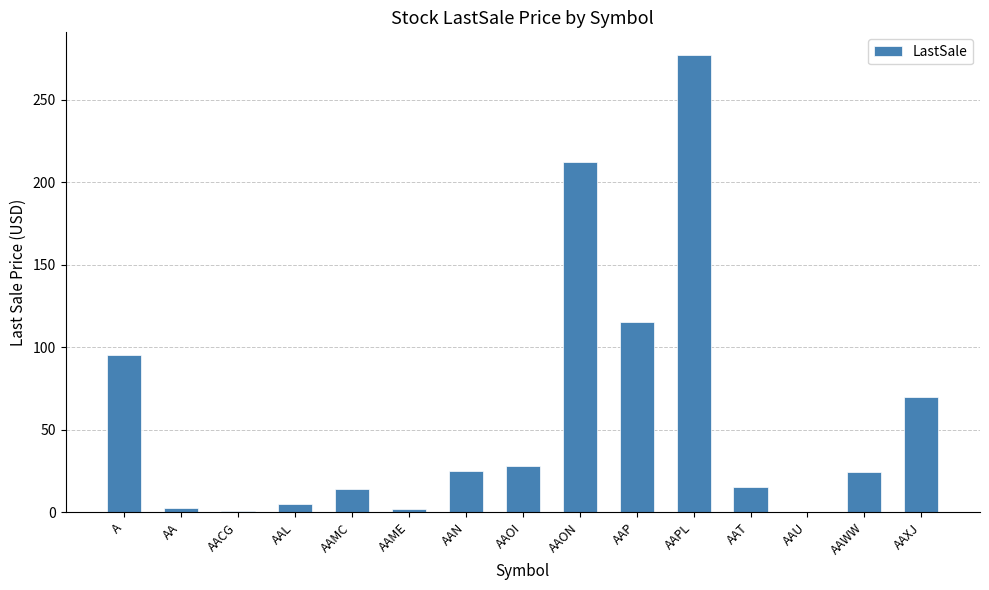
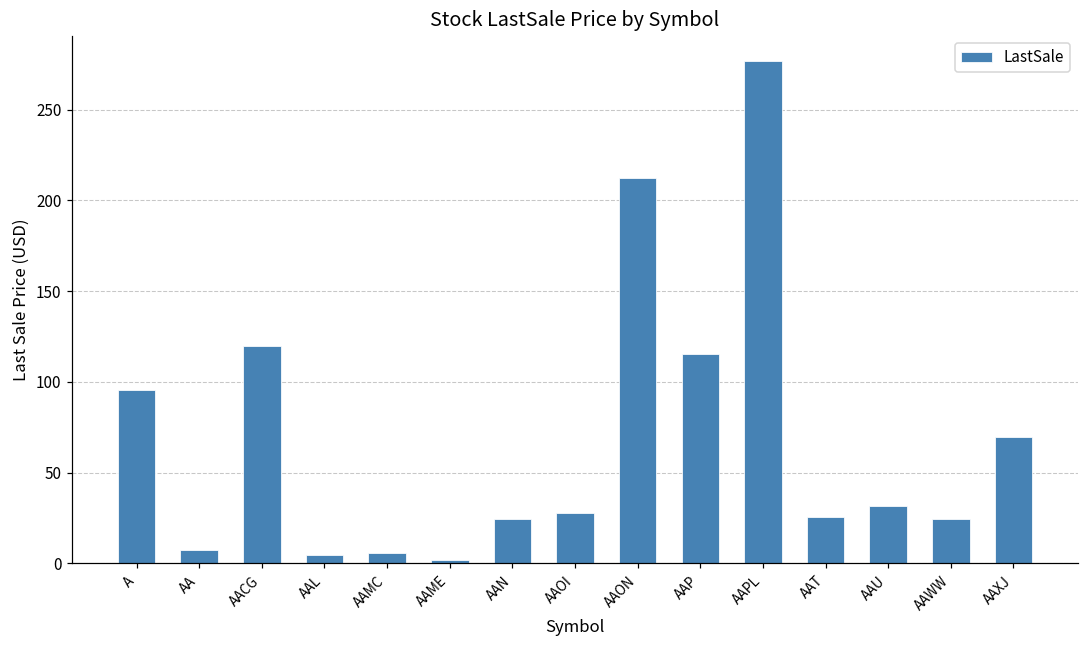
AA: 2 -> 7
AACG: 1 -> 120
AAMC: 14 -> 6
AAT: 16 -> 26
AAU: 0 -> 31
